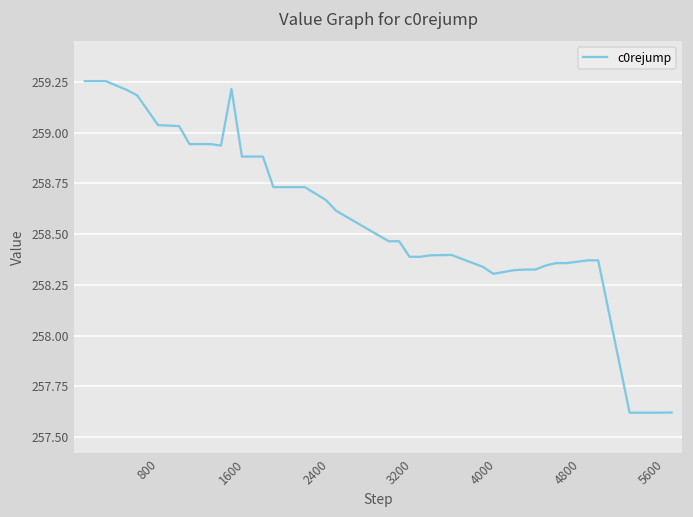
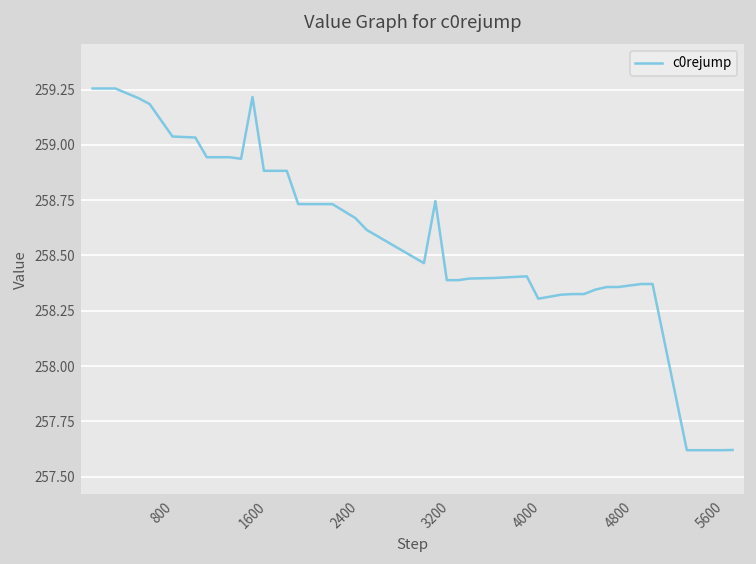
3200: 258.47 -> 258.75
4000: 258.34 -> 258.41
